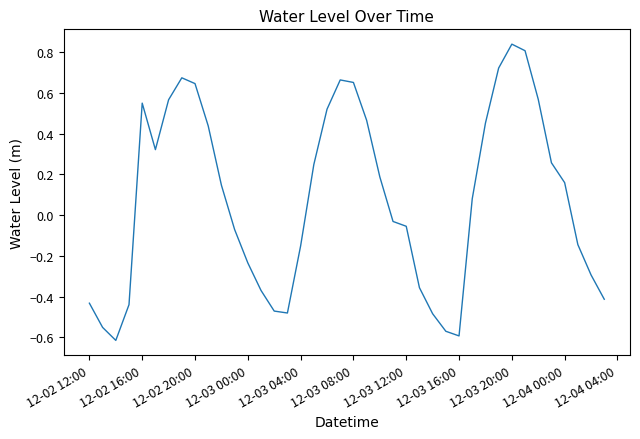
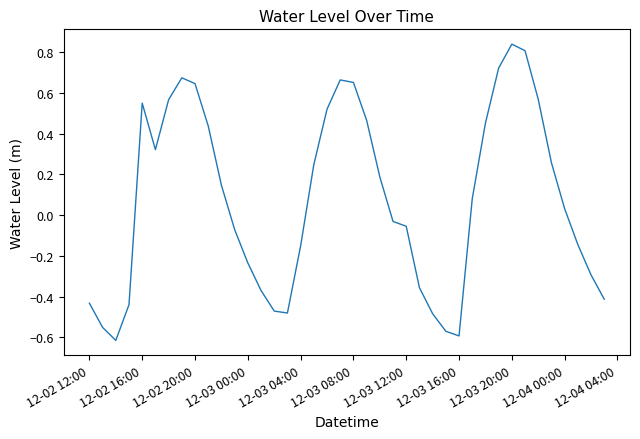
12-04 00:00: 0.16 -> 0.03
